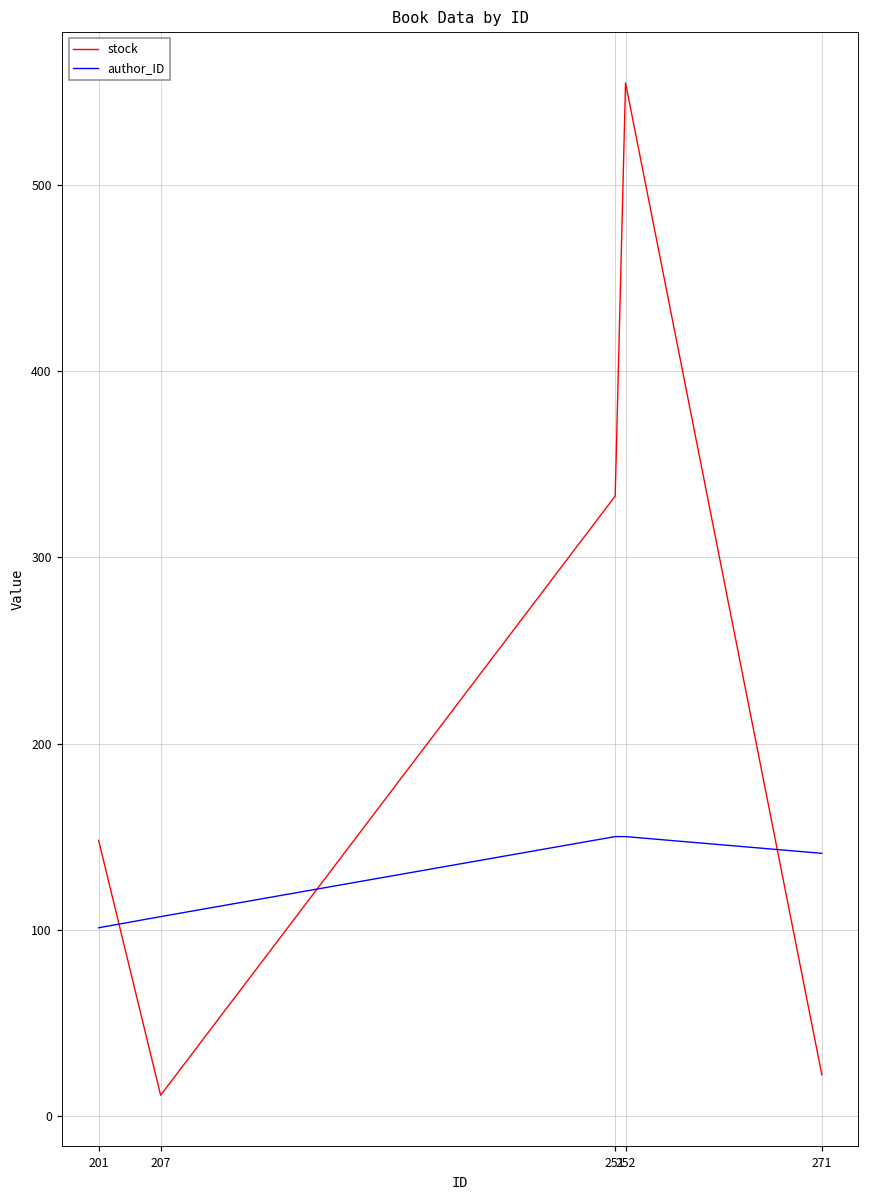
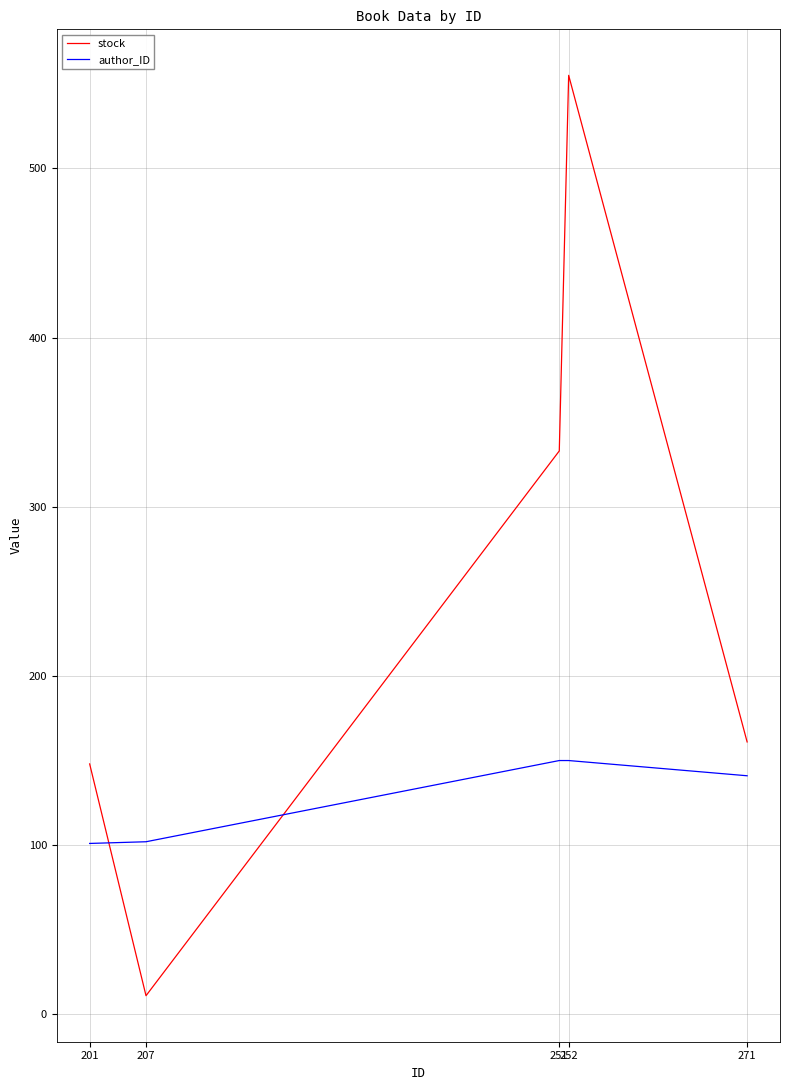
author_ID, 207: 107 -> 102
stock, 271: 22 -> 161
